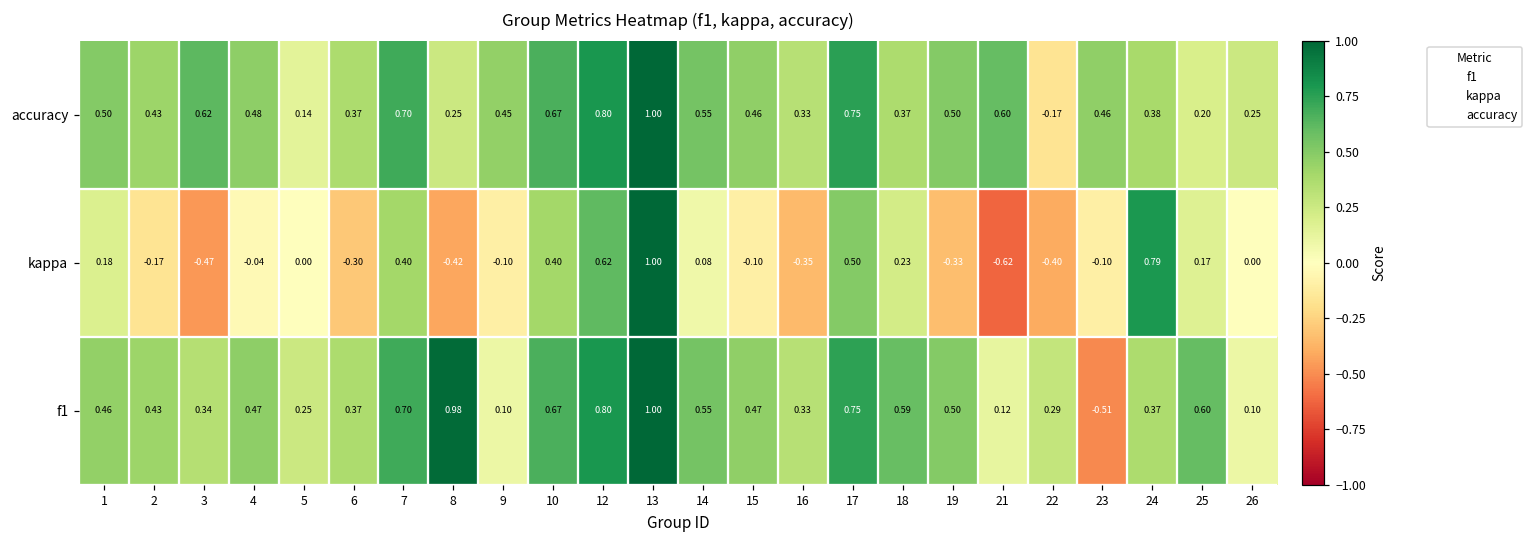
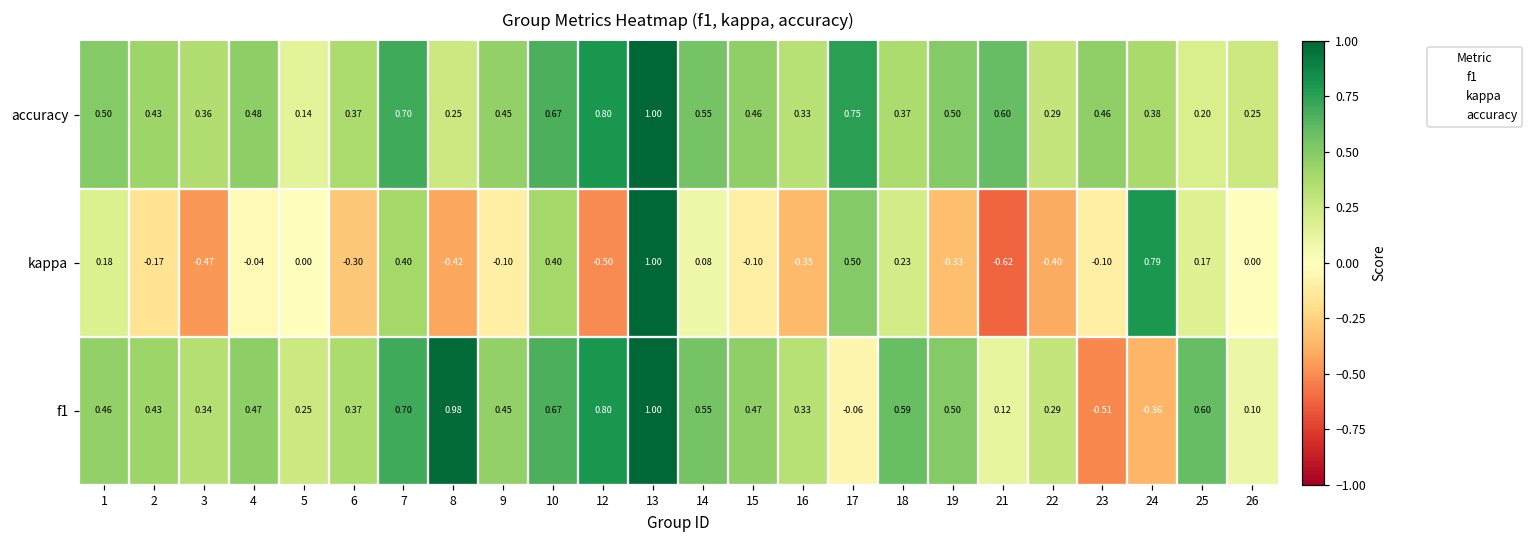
accuracy, 3: 0.62 -> 0.36
accuracy, 22: -0.17 -> 0.29
kappa, 12: 0.62 -> -0.50
f1, 9: 0.10 -> 0.45
f1, 17: 0.75 -> -0.06
f1, 24: 0.37 -> -0.36
